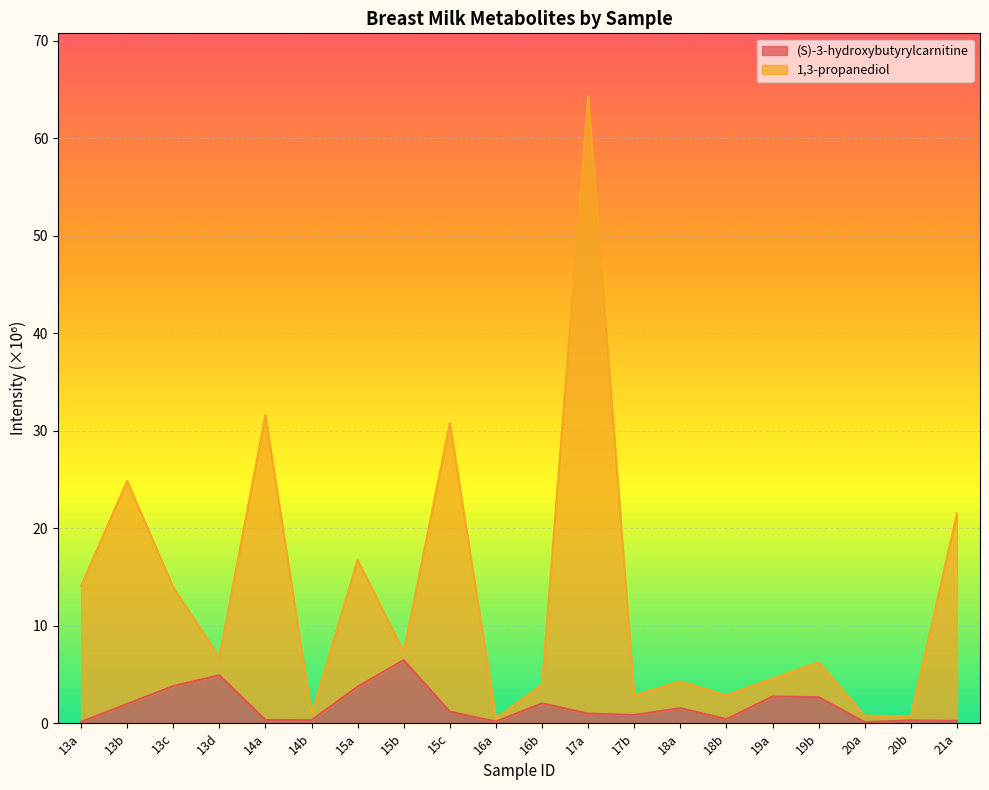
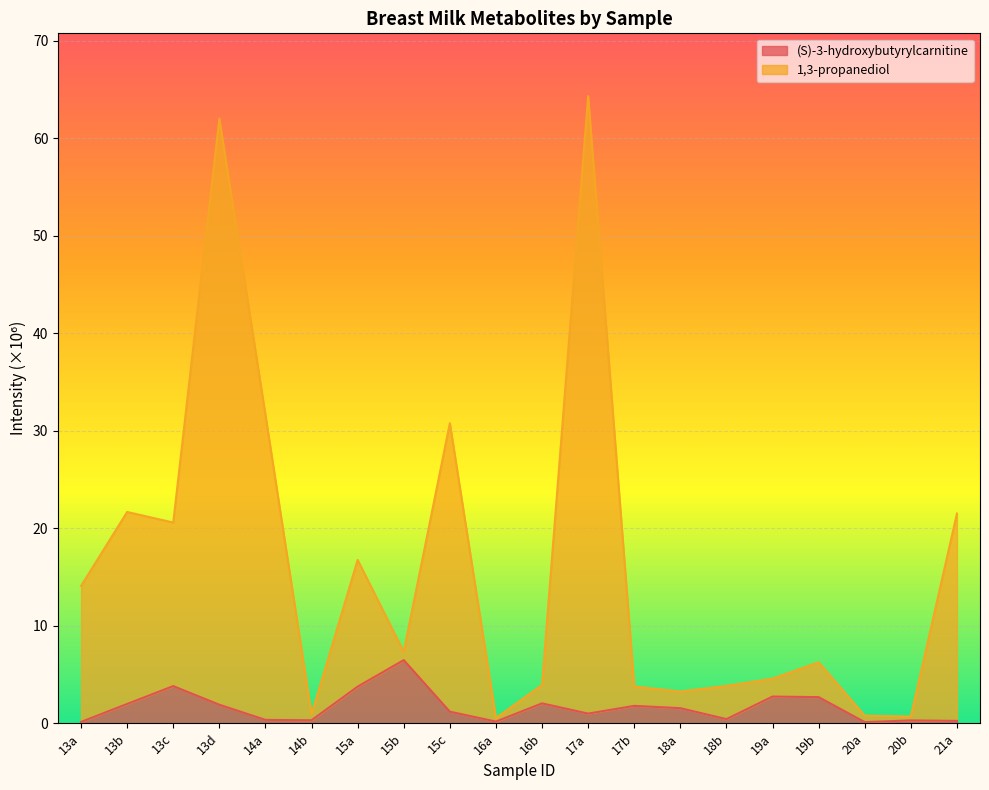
1,3-propanediol, 13b: 23 -> 20
1,3-propanediol, 13c: 10 -> 17
(S)-3-hydroxybutyrylcarnitine, 13d: 5 -> 2
1,3-propanediol, 13d: 2 -> 60
(S)-3-hydroxybutyrylcarnitine, 17b: 1 -> 2
1,3-propanediol, 18a: 3 -> 2
1,3-propanediol, 18b: 2 -> 3
